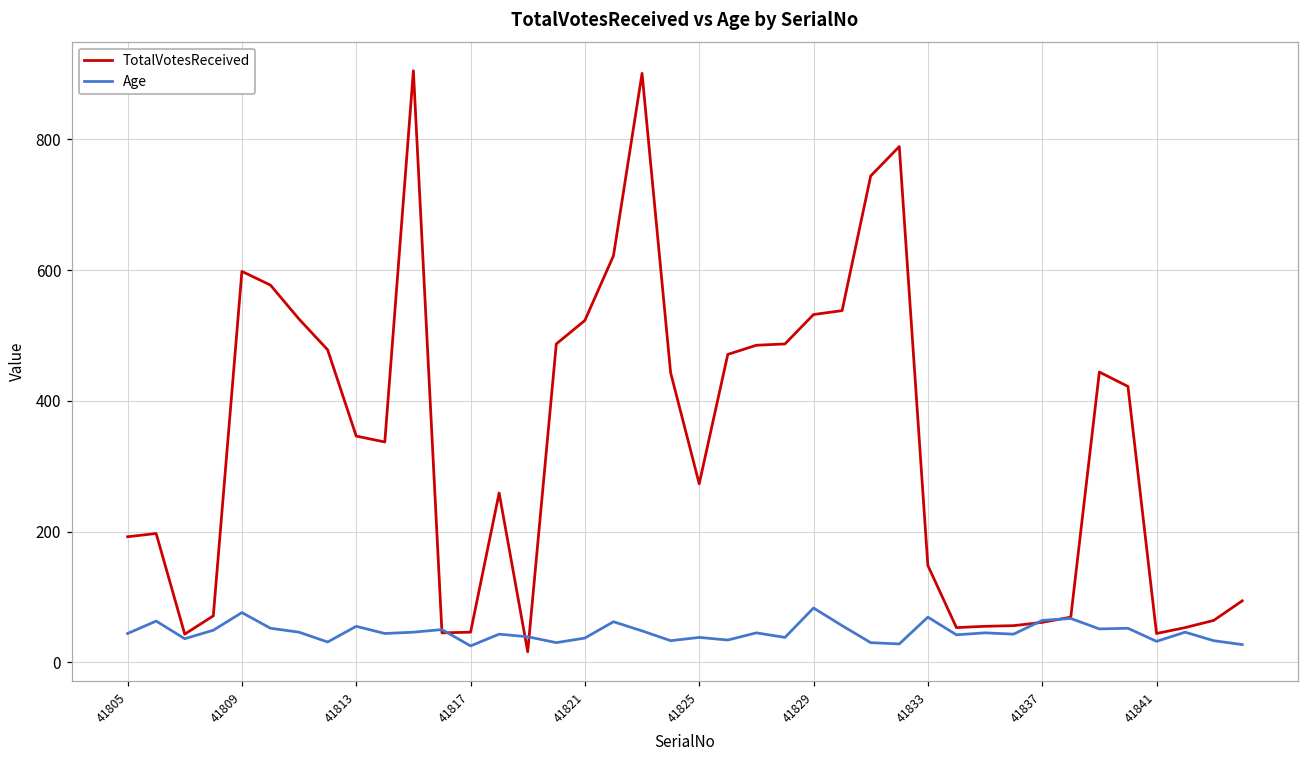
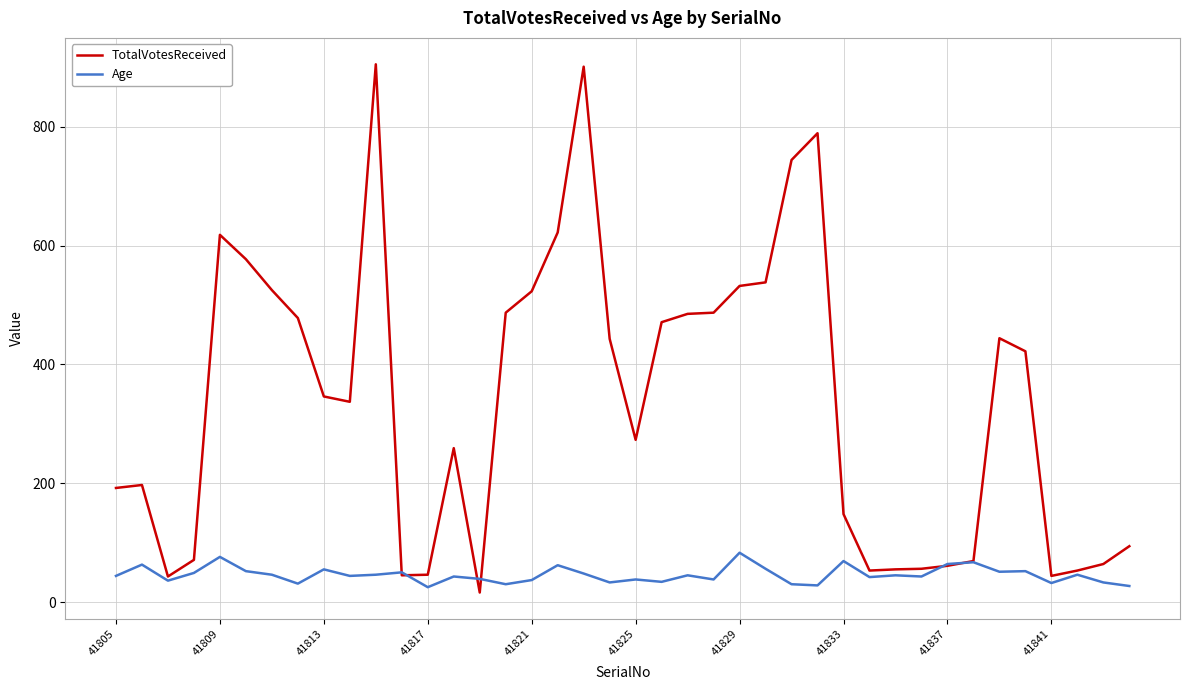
TotalVotesReceived, 41809: 600 -> 620
